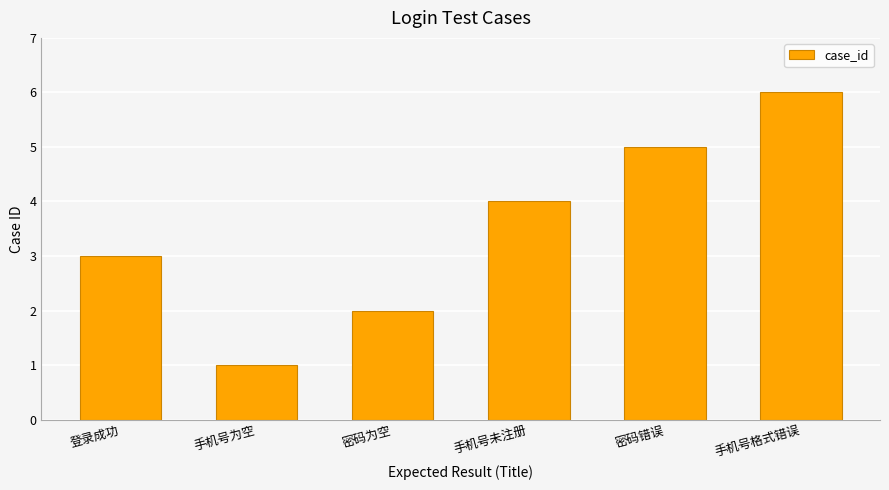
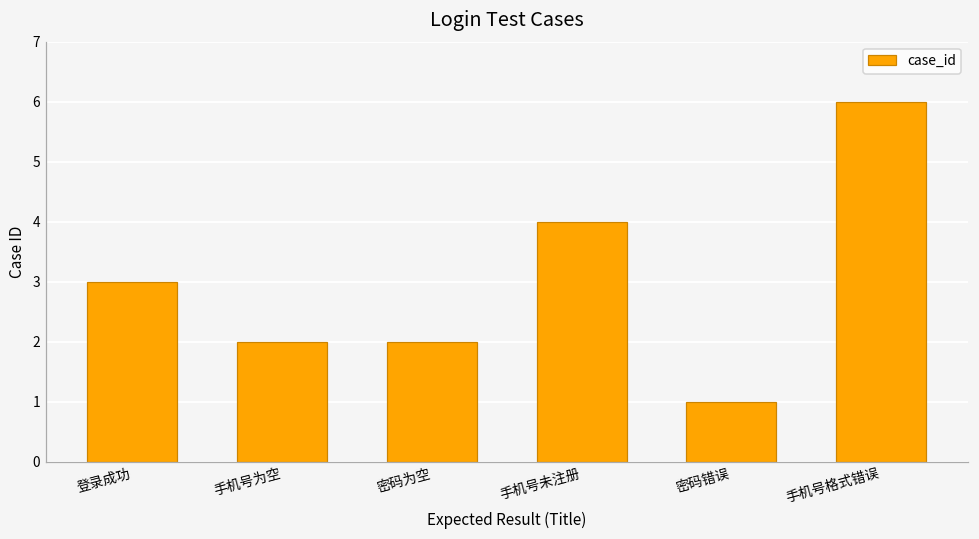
手机号为空: 1 -> 2
密码错误: 5 -> 1
